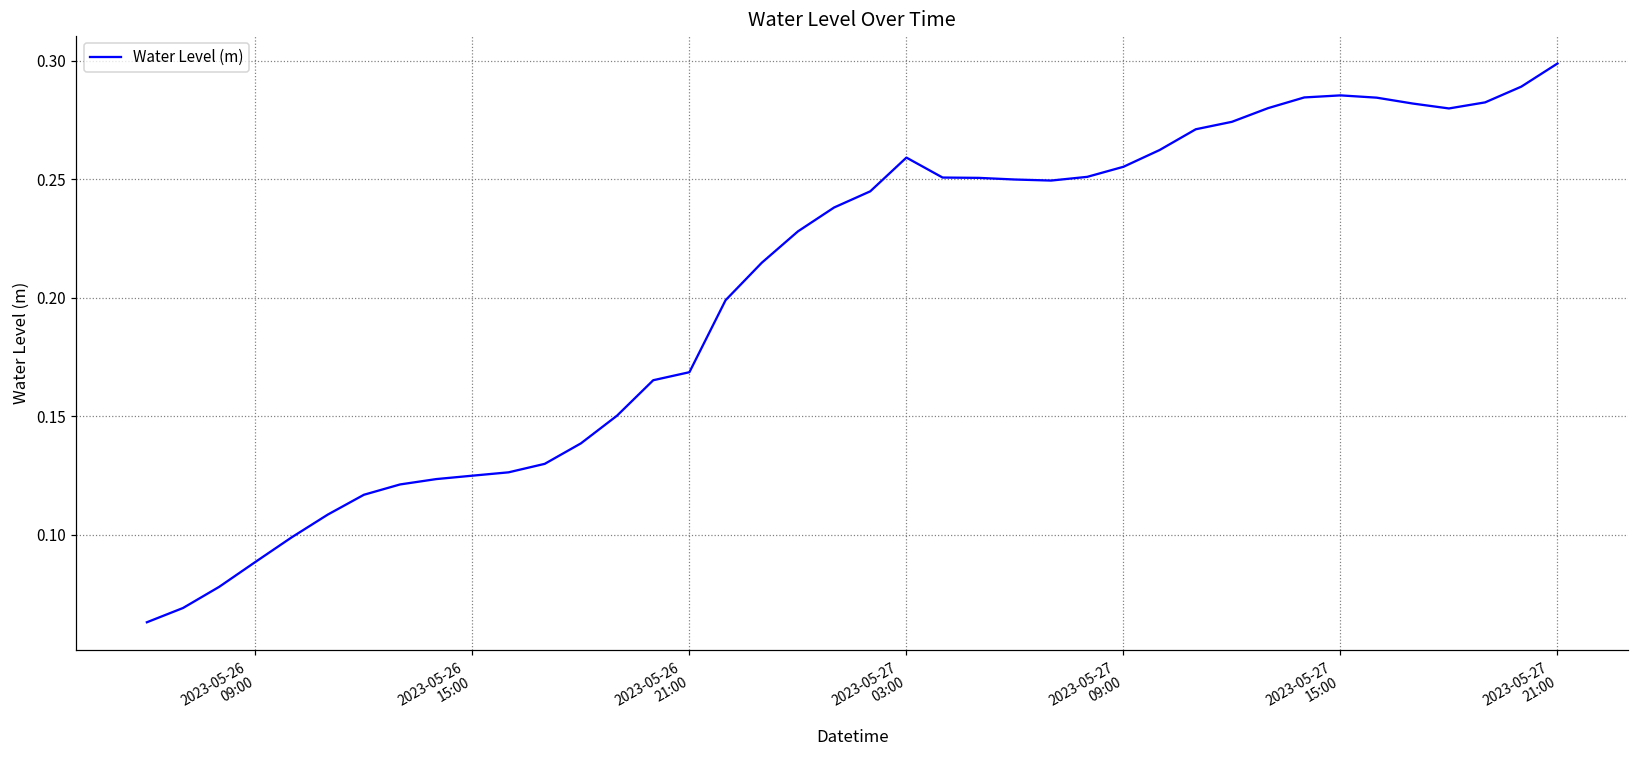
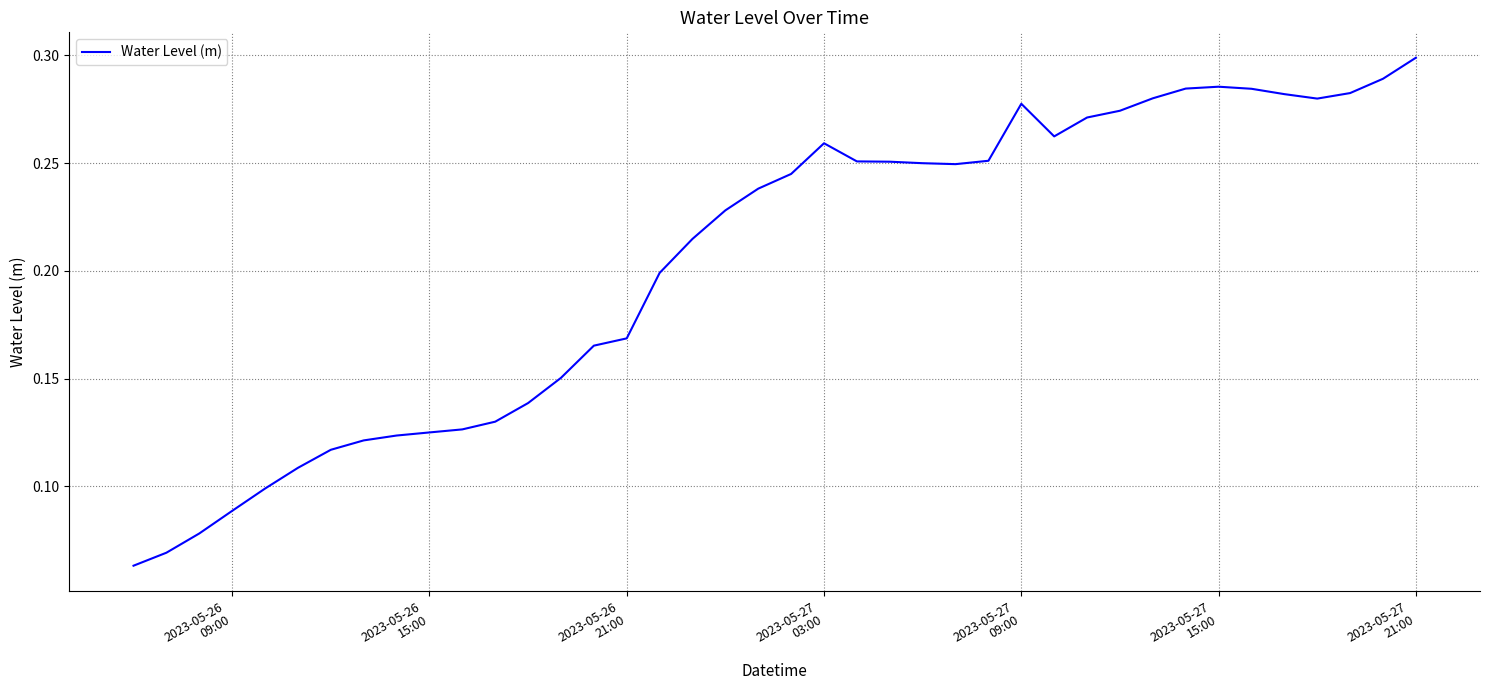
2023-05-27 09:00: 0.255 -> 0.278
